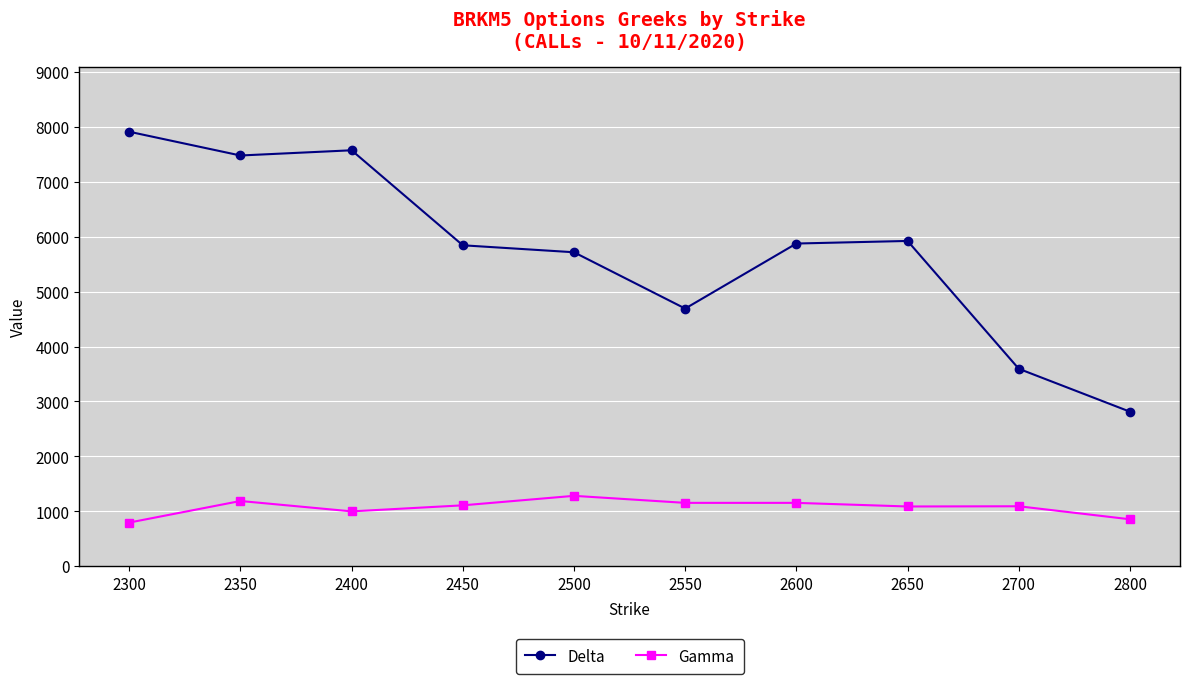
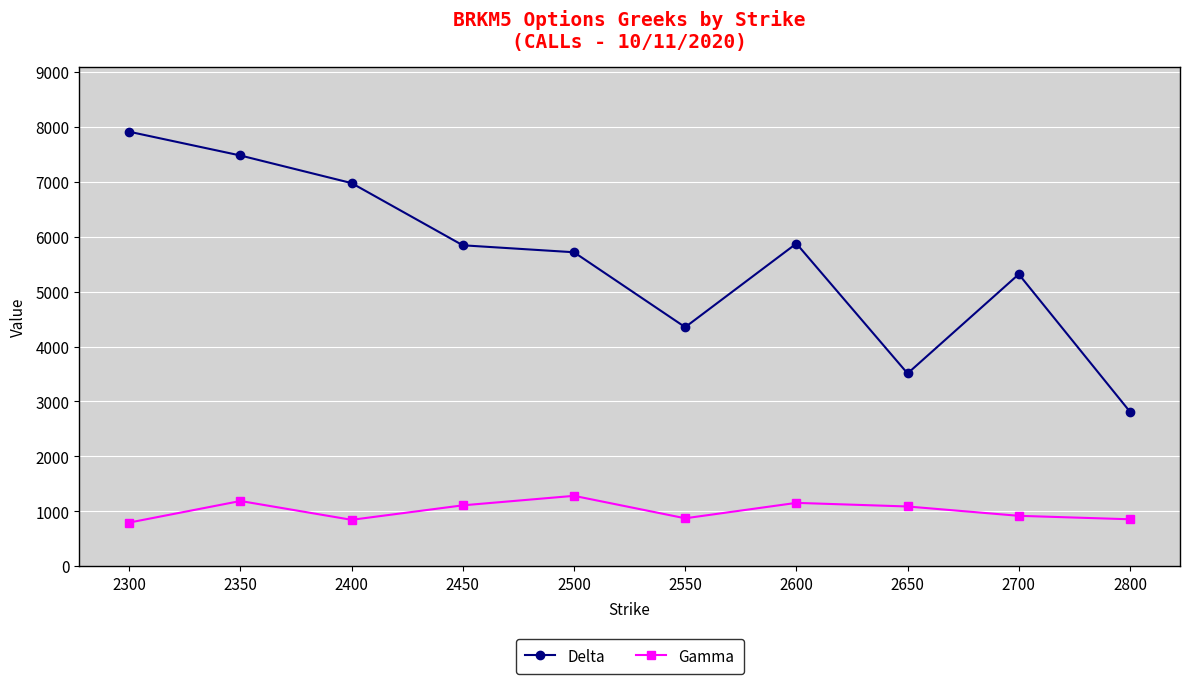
Delta, 2400: 7600 -> 7000
Gamma, 2400: 1000 -> 800
Delta, 2550: 4700 -> 4400
Gamma, 2550: 1200 -> 900
Delta, 2650: 5900 -> 3500
Delta, 2700: 3600 -> 5300
Gamma, 2700: 1100 -> 900
